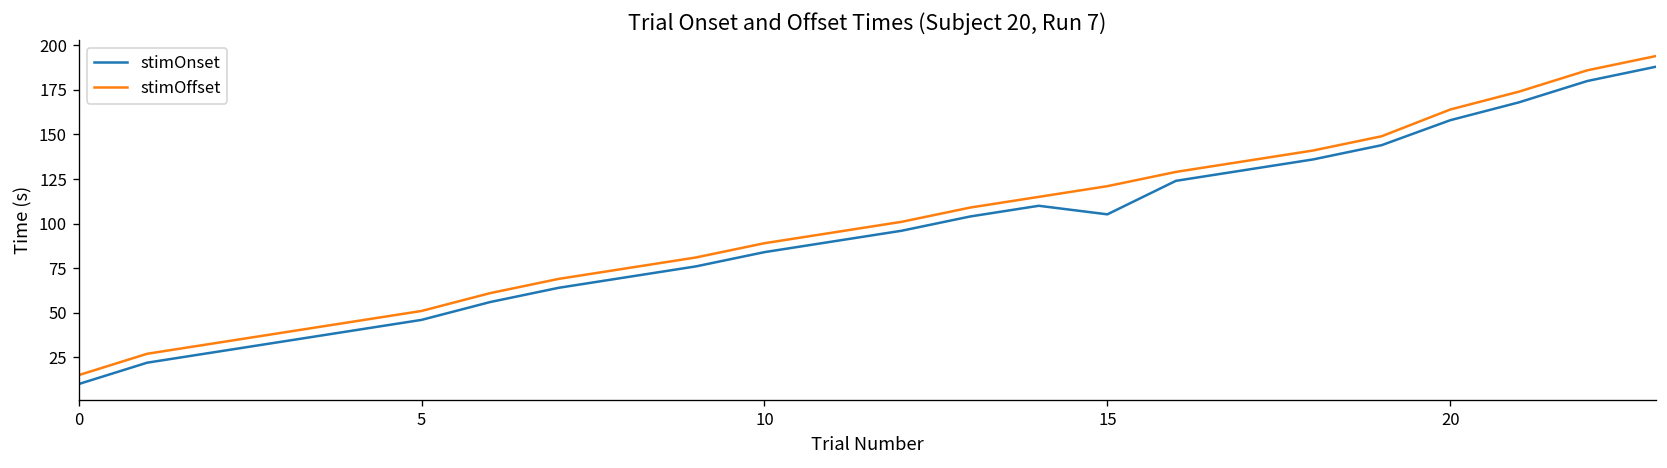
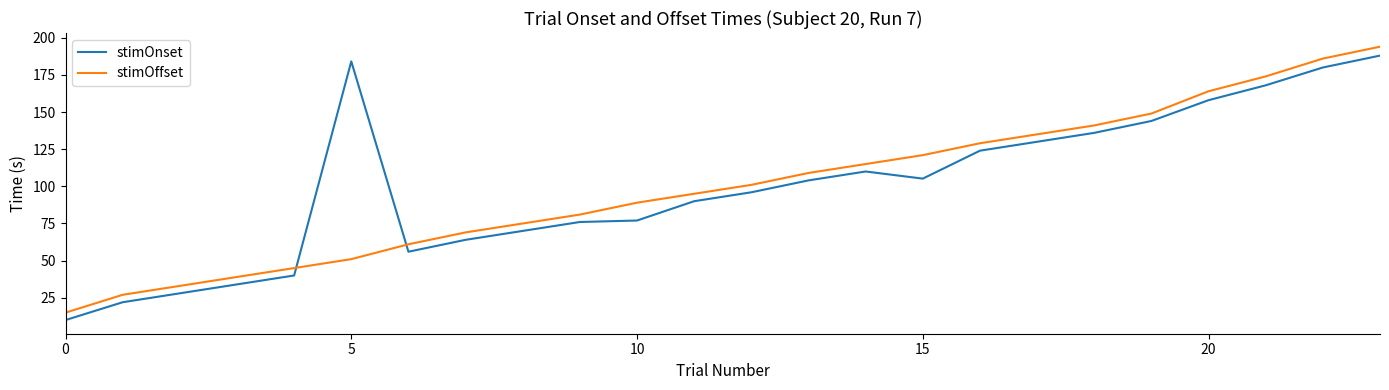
stimOnset, 5: 46 -> 184
stimOnset, 10: 84 -> 77
